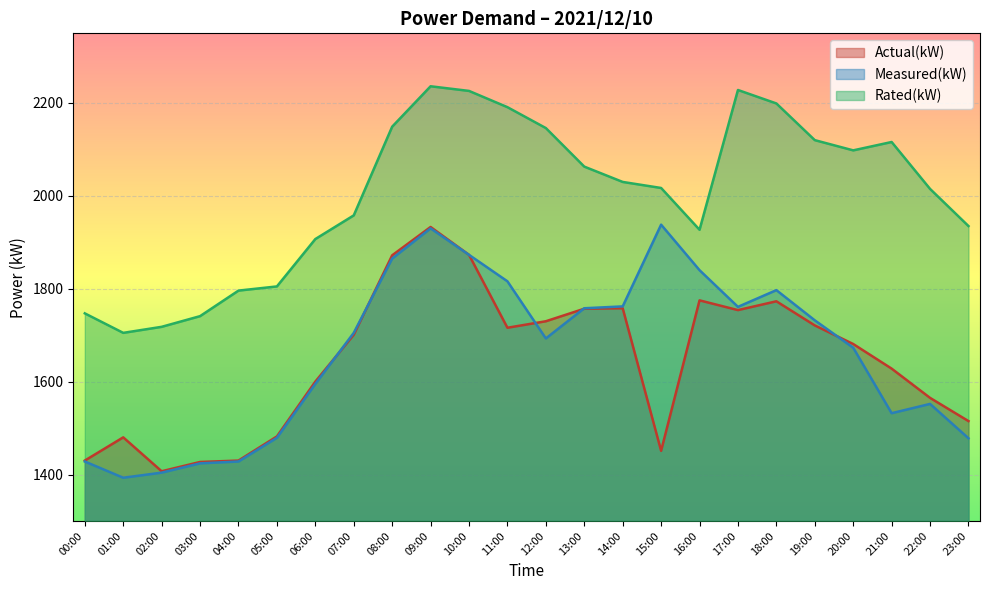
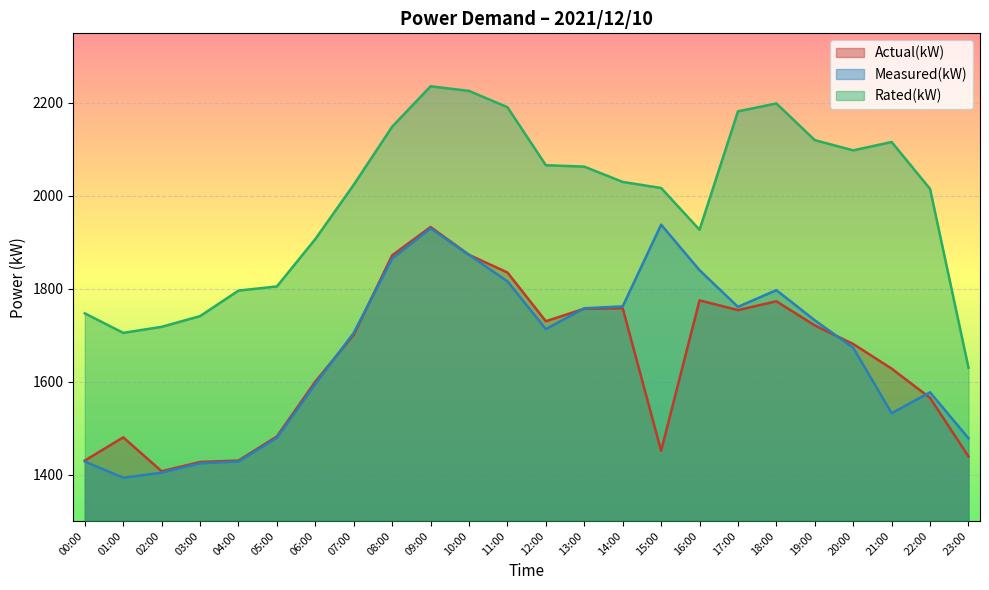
Rated(kW), 07:00: 1960 -> 2020
Actual(kW), 11:00: 1720 -> 1840
Measured(kW), 12:00: 1690 -> 1710
Rated(kW), 12:00: 2150 -> 2070
Rated(kW), 17:00: 2230 -> 2180
Measured(kW), 22:00: 1550 -> 1580
Actual(kW), 23:00: 1520 -> 1440
Rated(kW), 23:00: 1940 -> 1630
